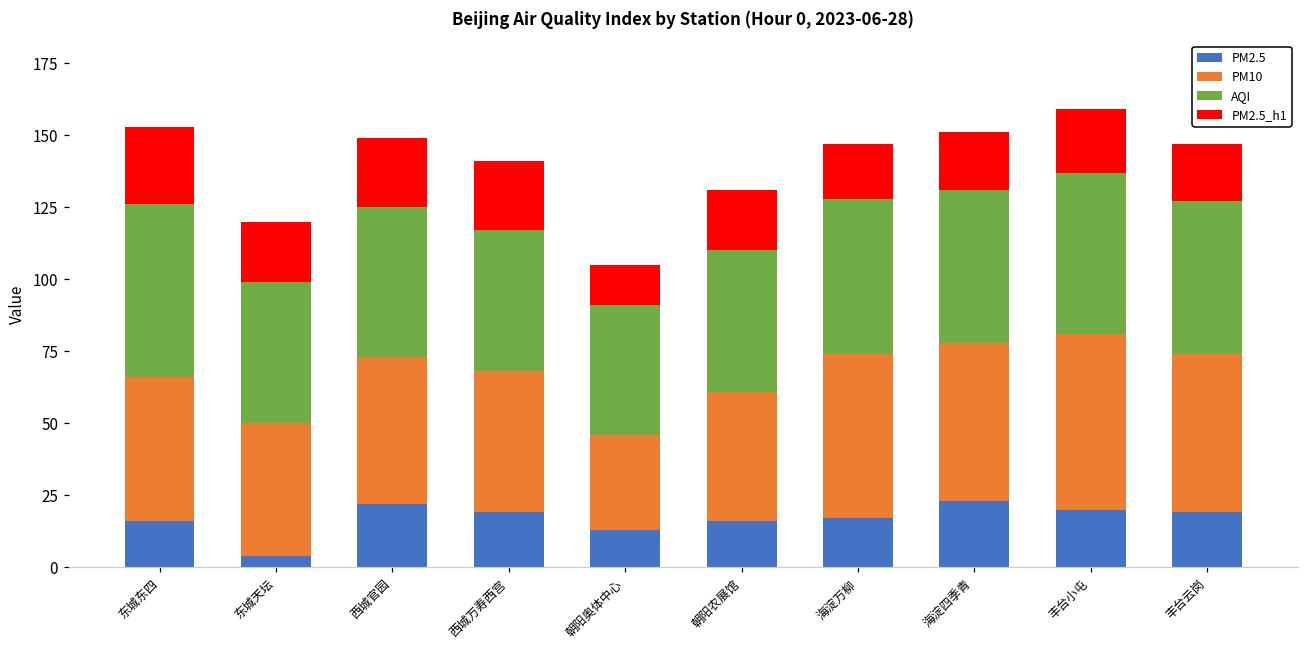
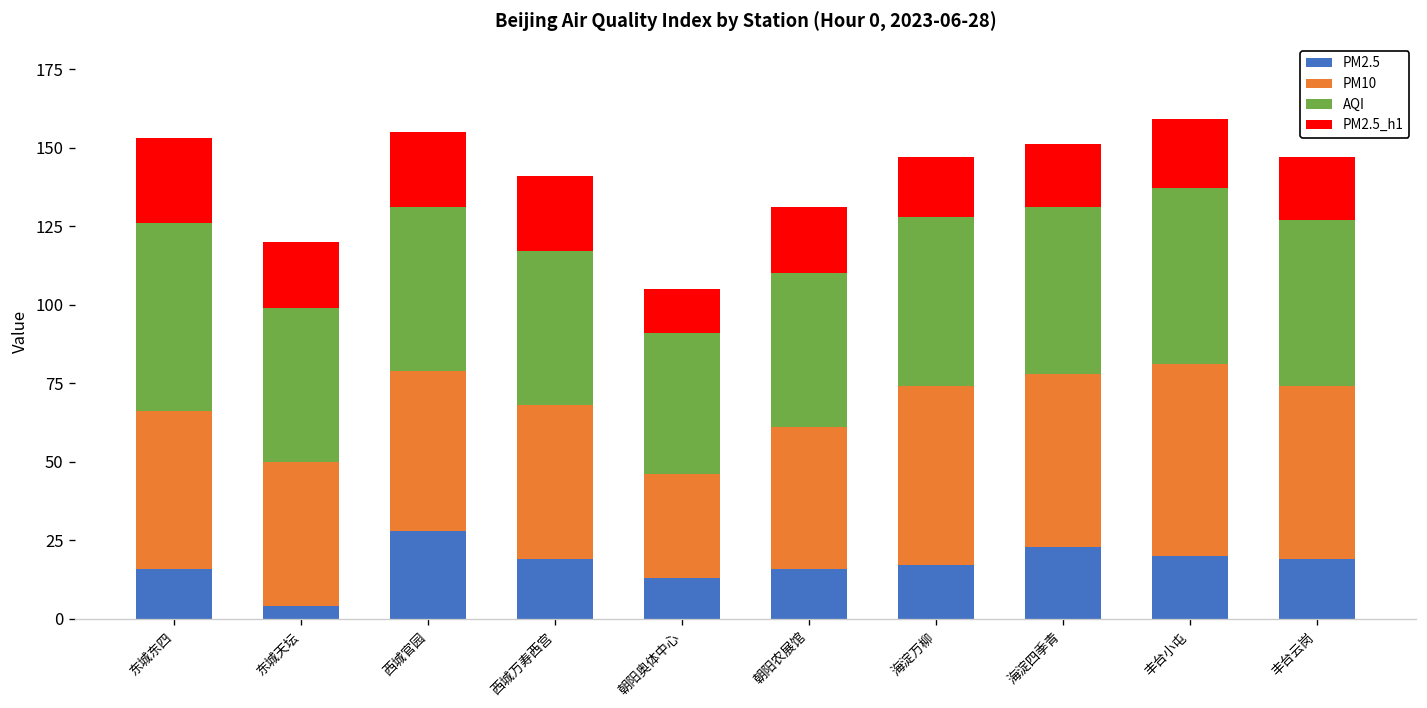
PM2.5, 西城官园: 22 -> 28
